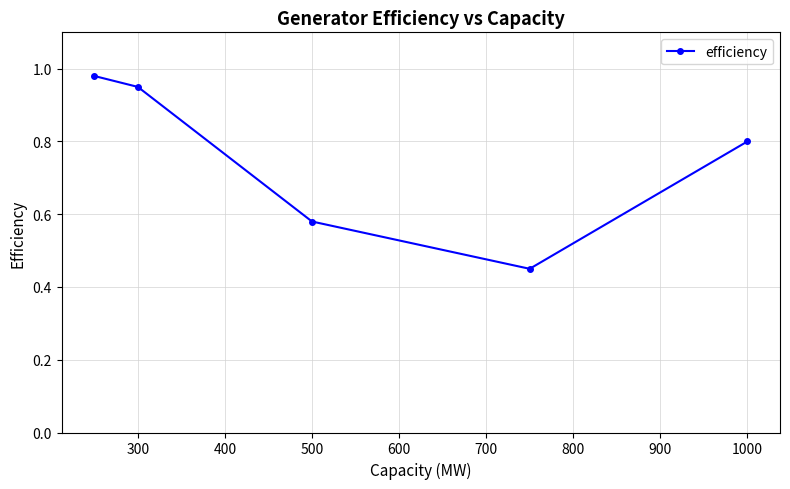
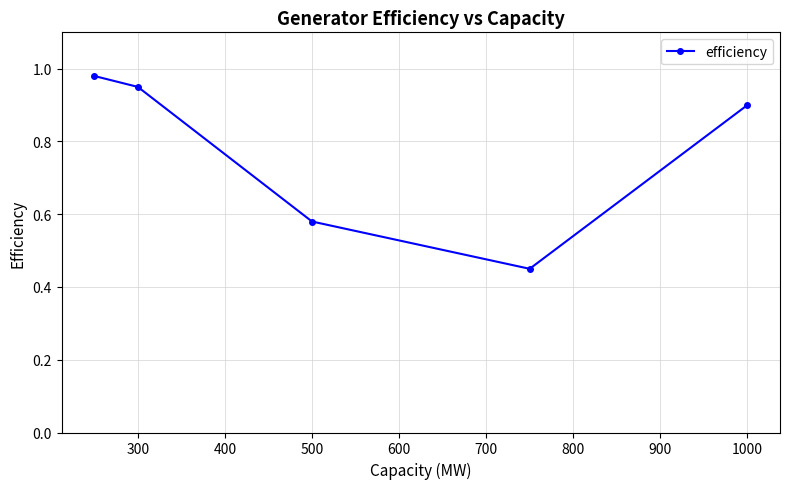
1000: 0.8 -> 0.9
